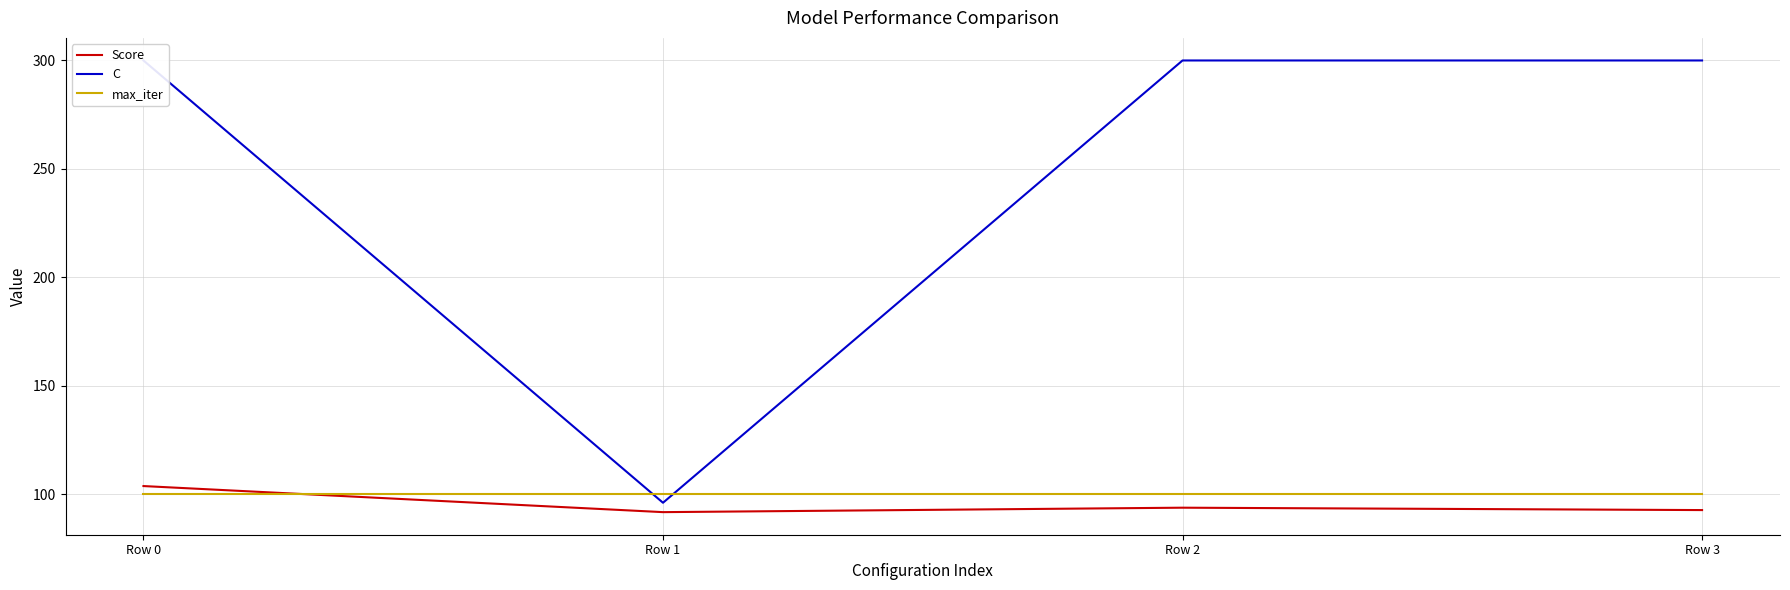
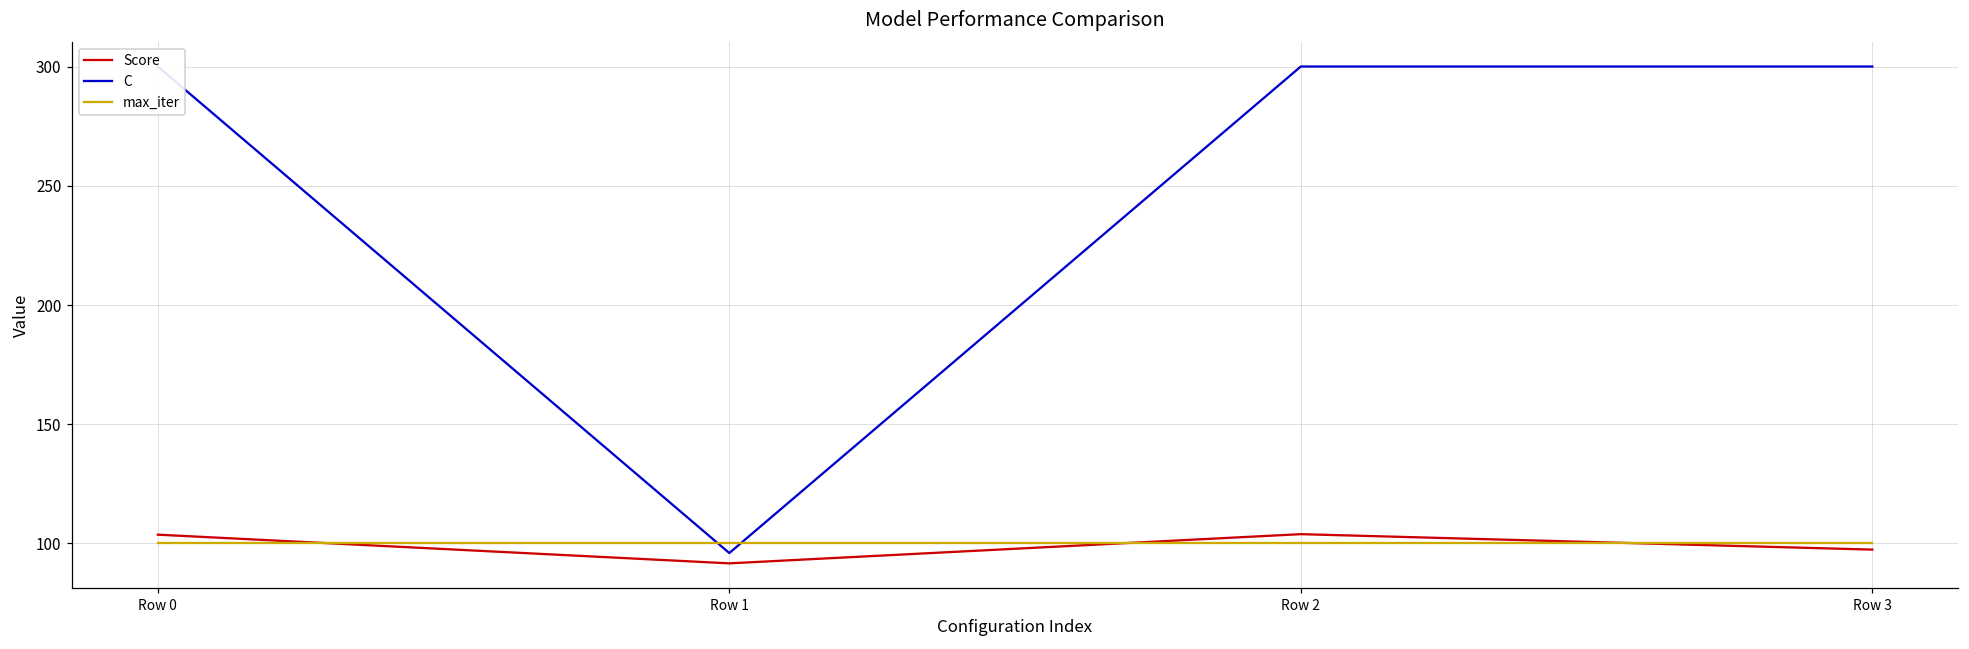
Score, Row 2: 94 -> 104
Score, Row 3: 93 -> 97
